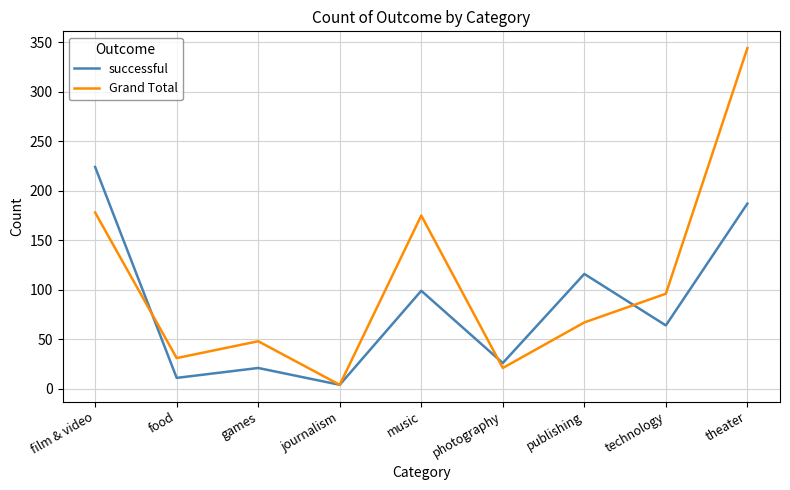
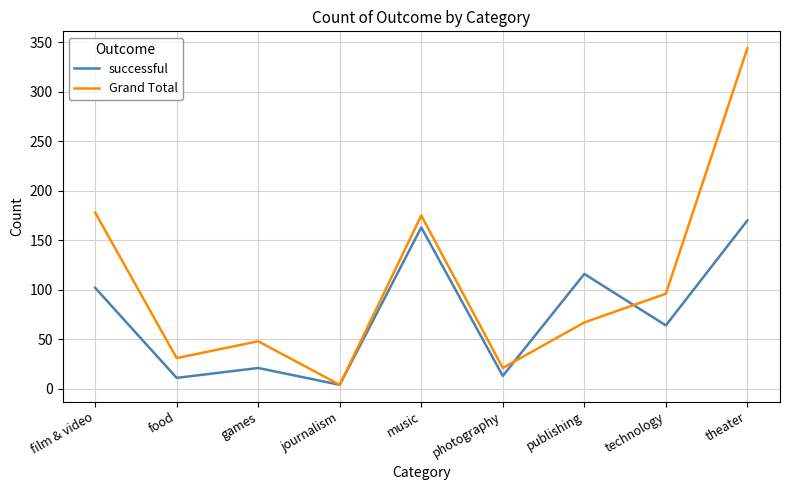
successful, film & video: 220 -> 100
successful, music: 100 -> 160
successful, photography: 30 -> 10
successful, theater: 190 -> 170
